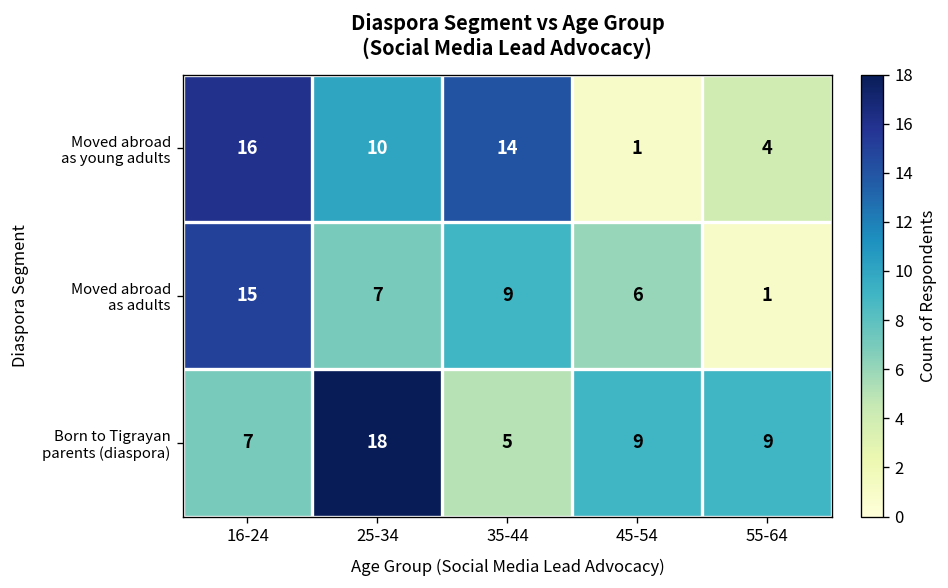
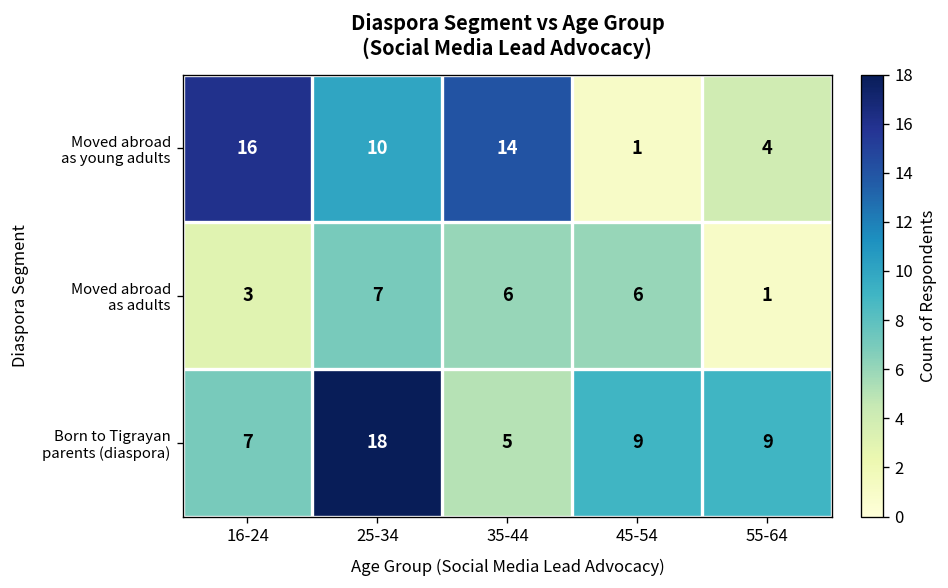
Moved abroad as adults, 16-24: 15 -> 3
Moved abroad as adults, 35-44: 9 -> 6
